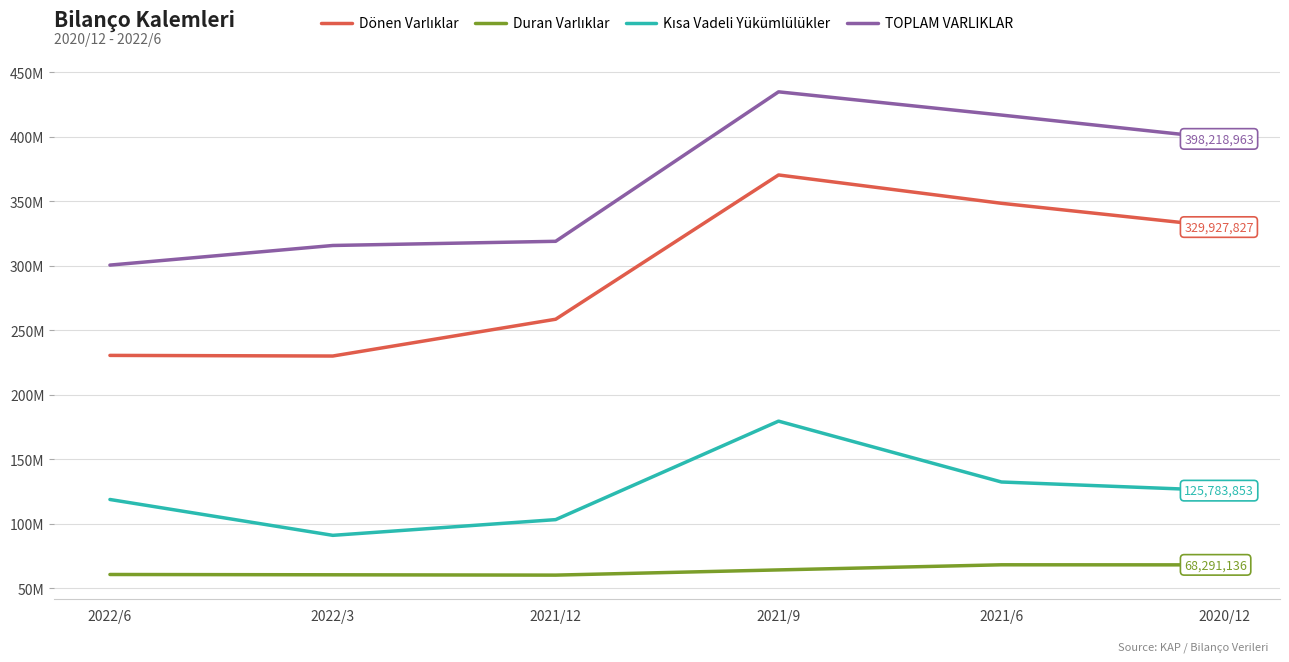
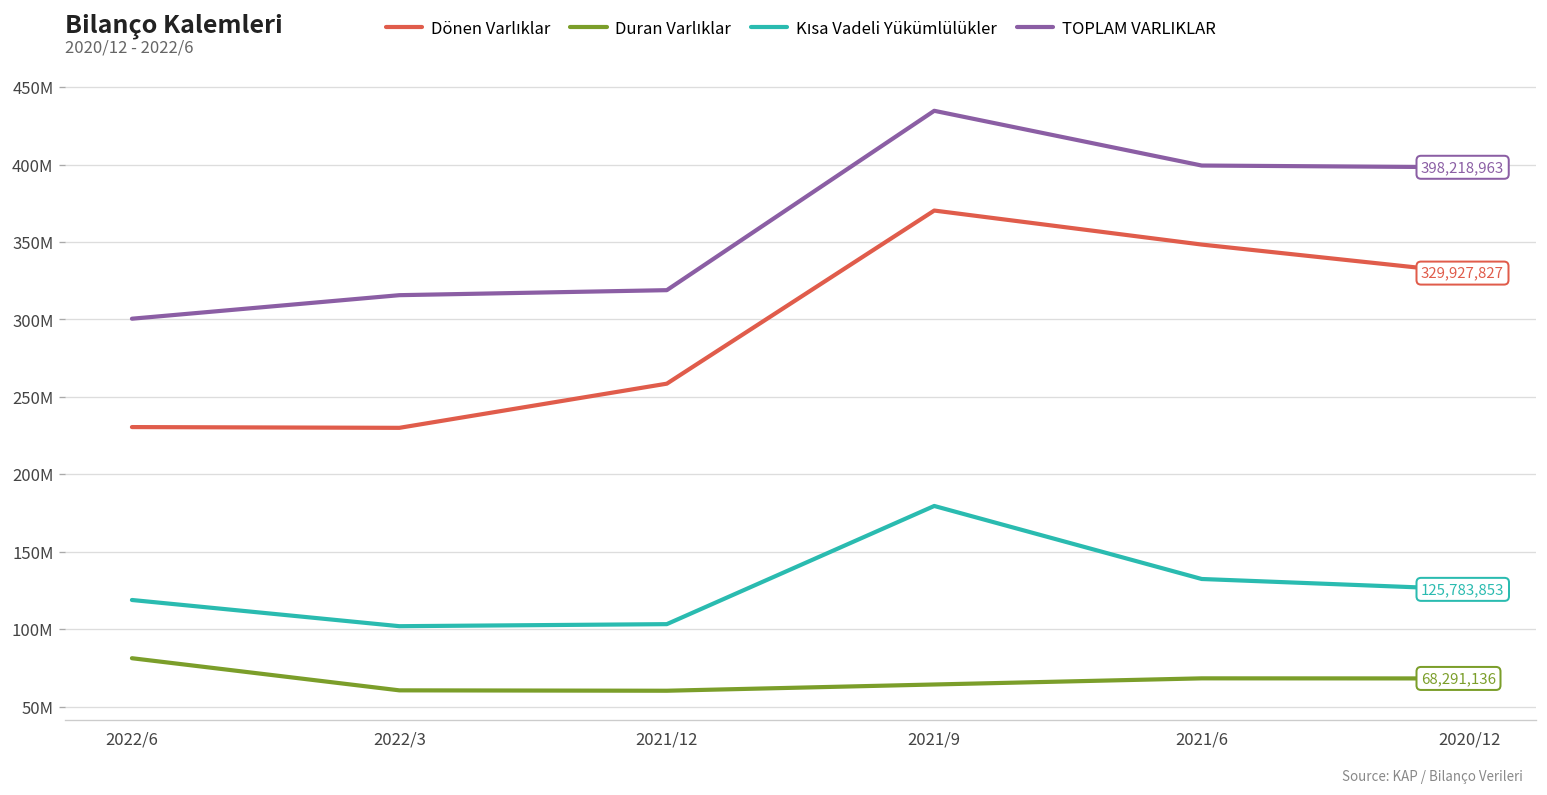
Duran Varlıklar, 2022/6: 61000000 -> 81000000
Kısa Vadeli Yükümlülükler, 2022/3: 91000000 -> 102000000
TOPLAM VARLIKLAR, 2021/6: 417000000 -> 399000000
